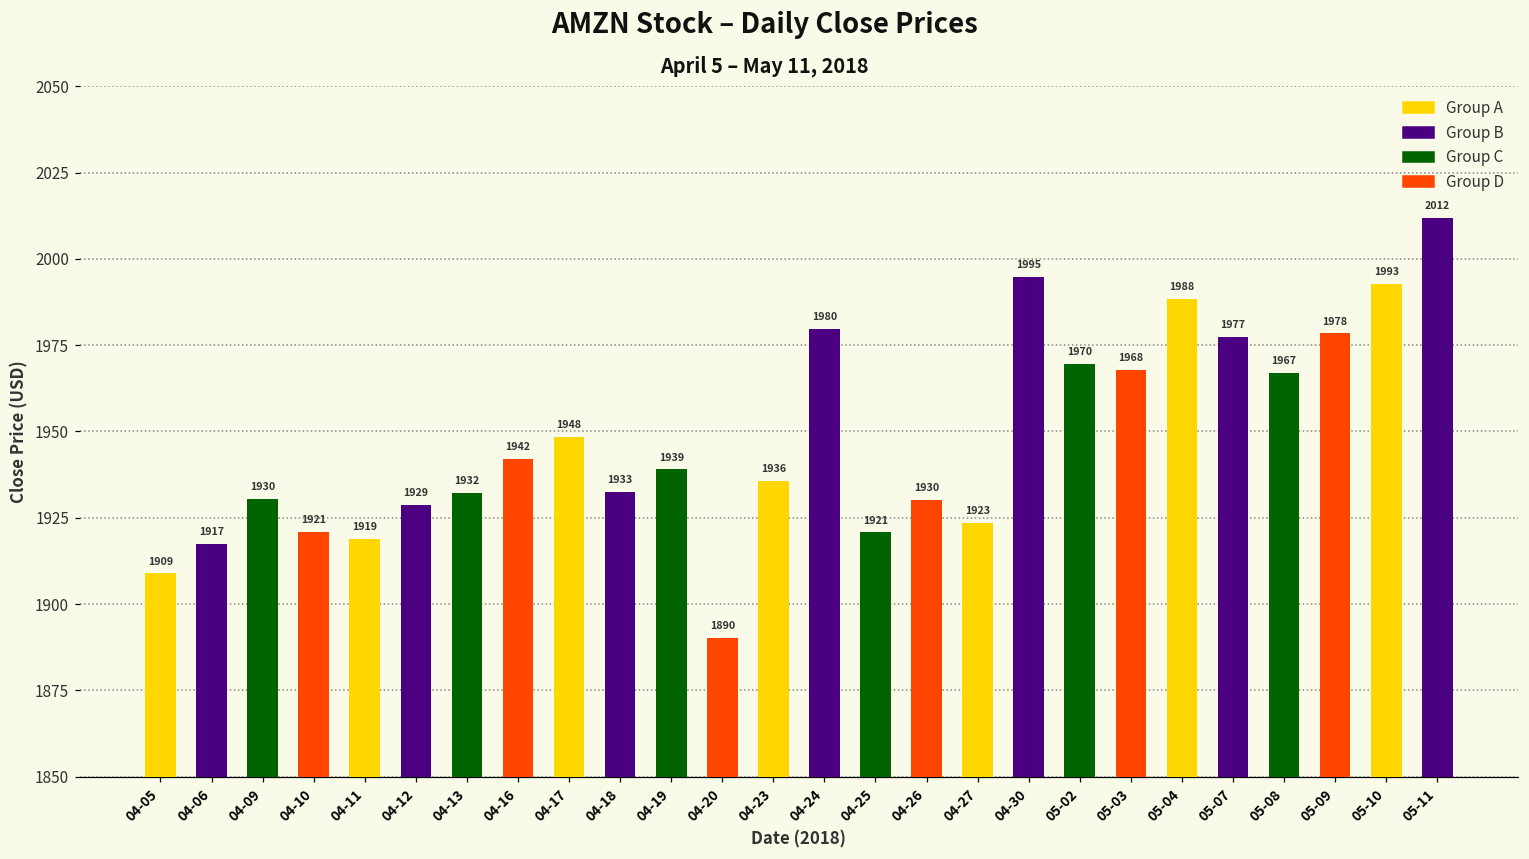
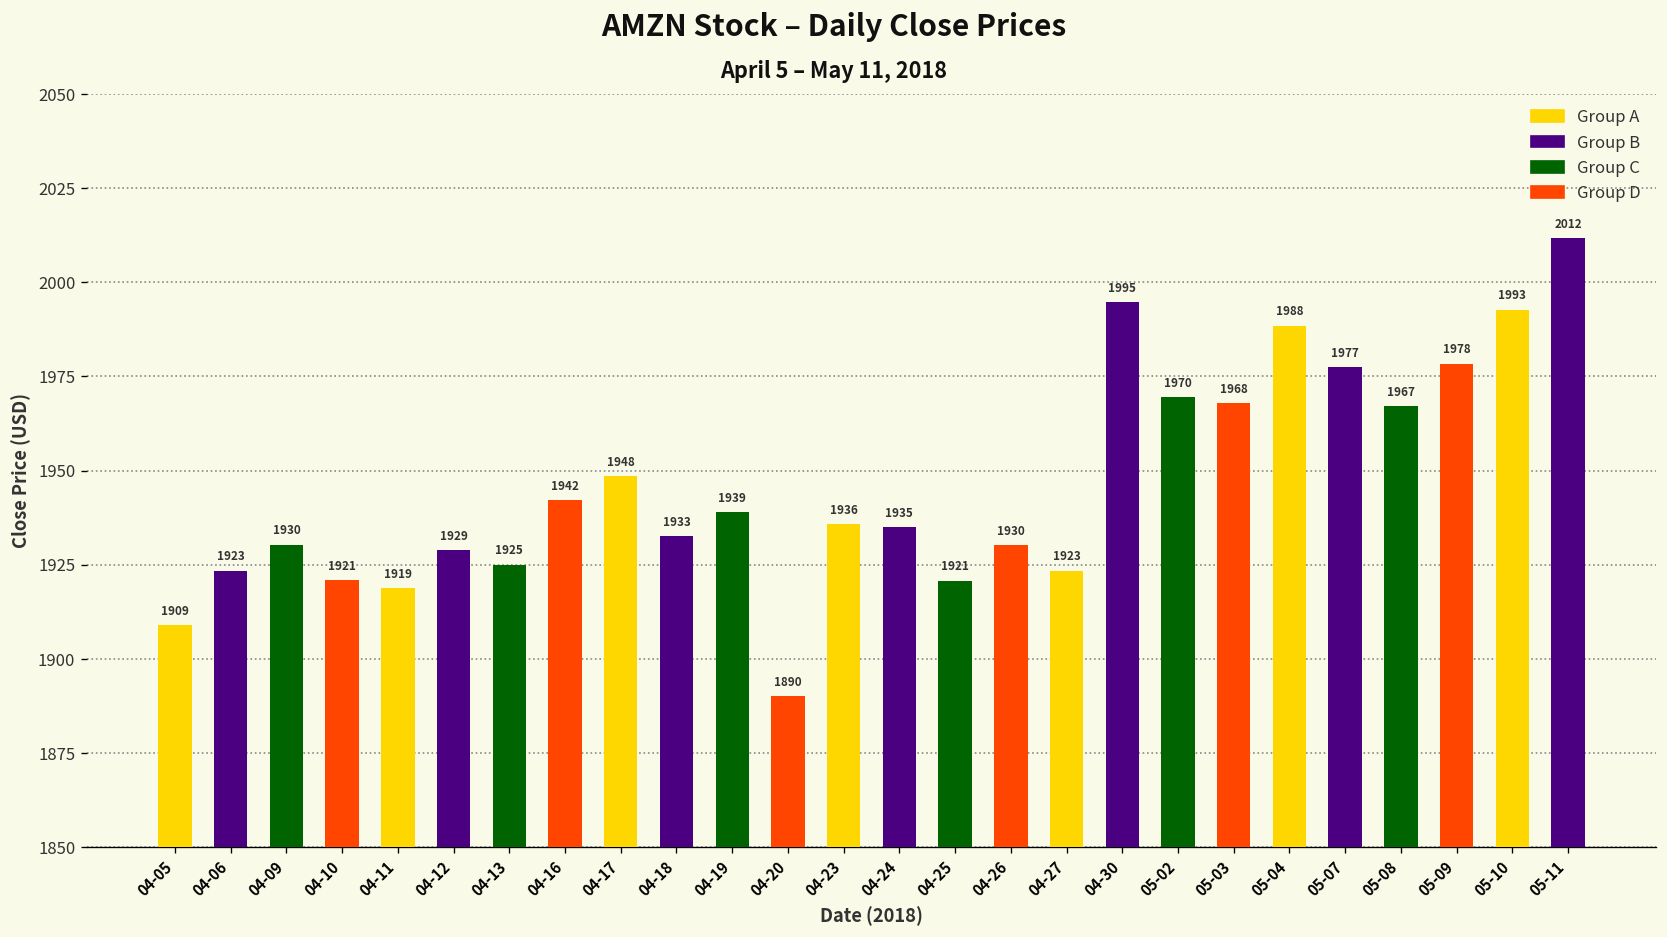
04-06: 1917 -> 1923
04-13: 1932 -> 1925
04-24: 1980 -> 1935
